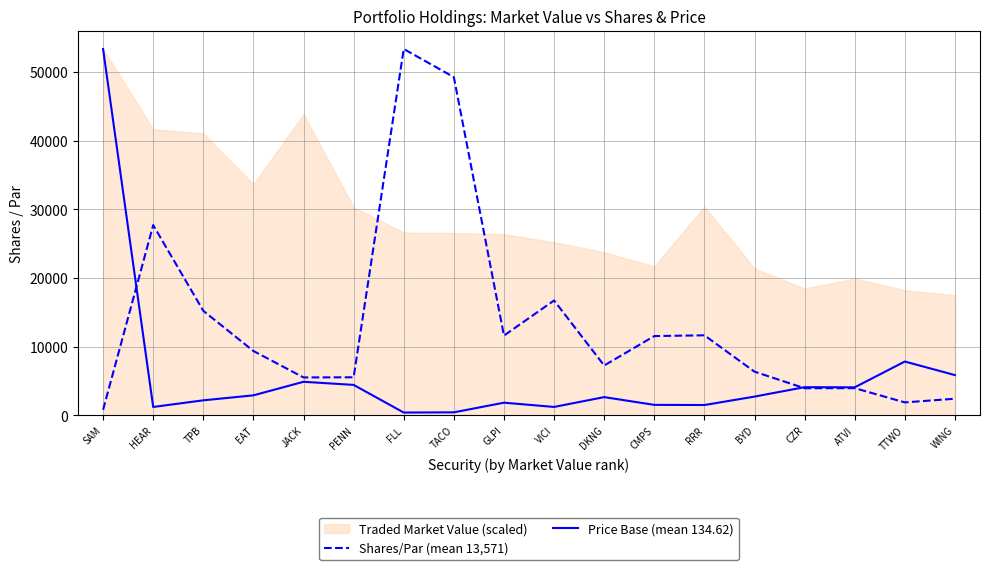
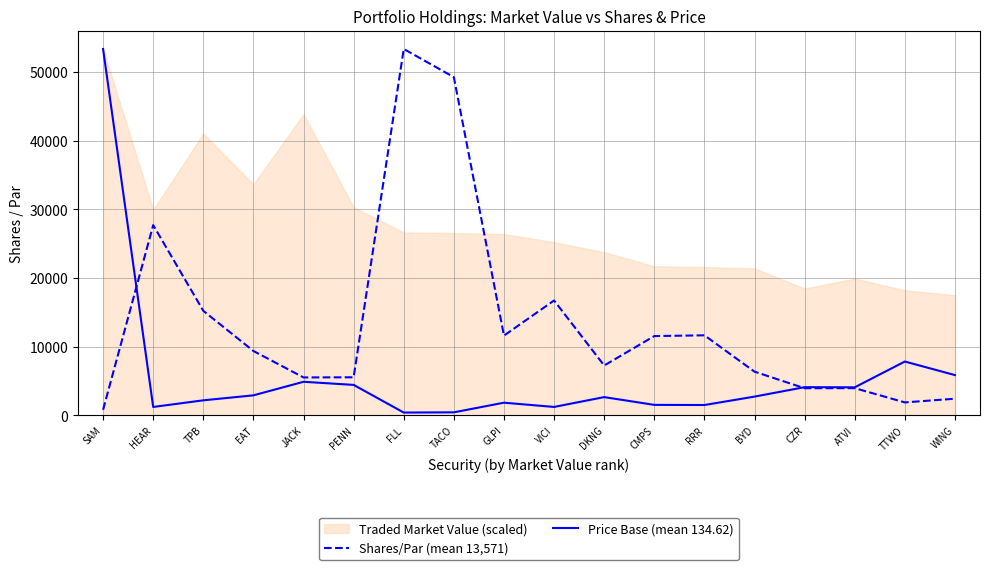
Traded Market Value (scaled), HEAR: 42000 -> 30000
Traded Market Value (scaled), RRR: 30000 -> 22000
